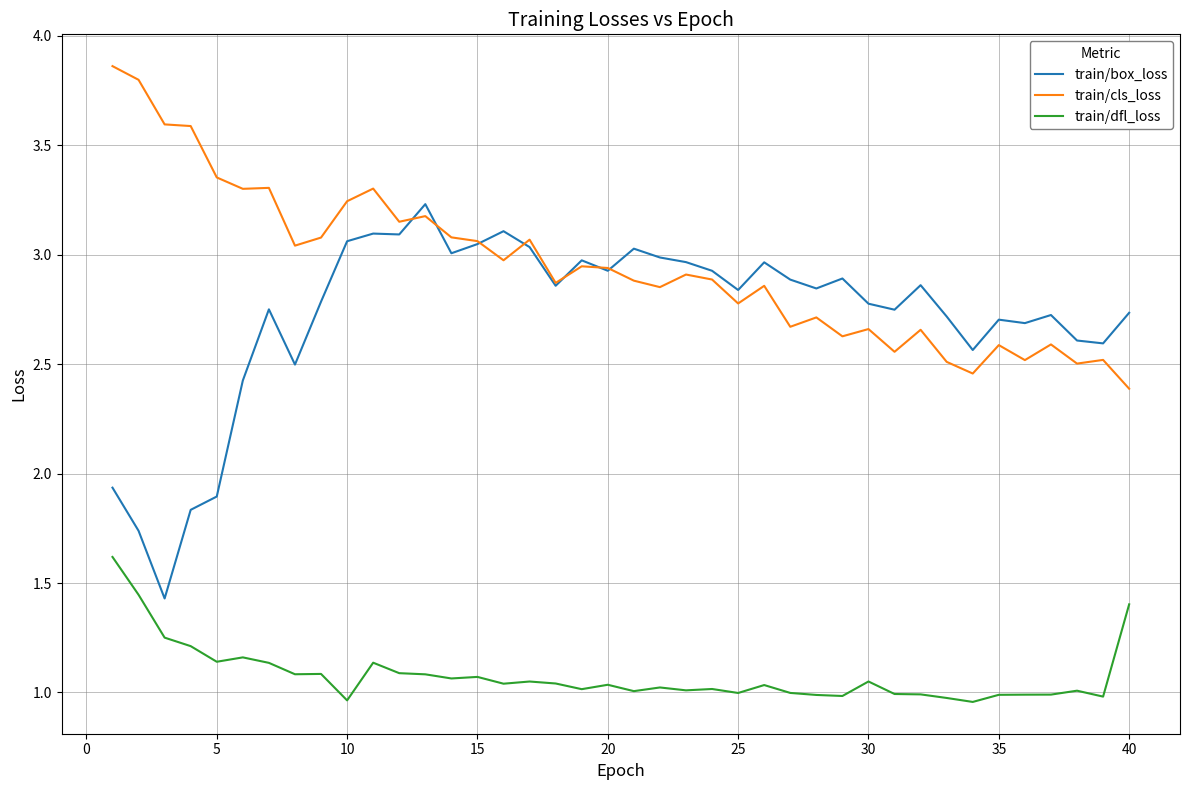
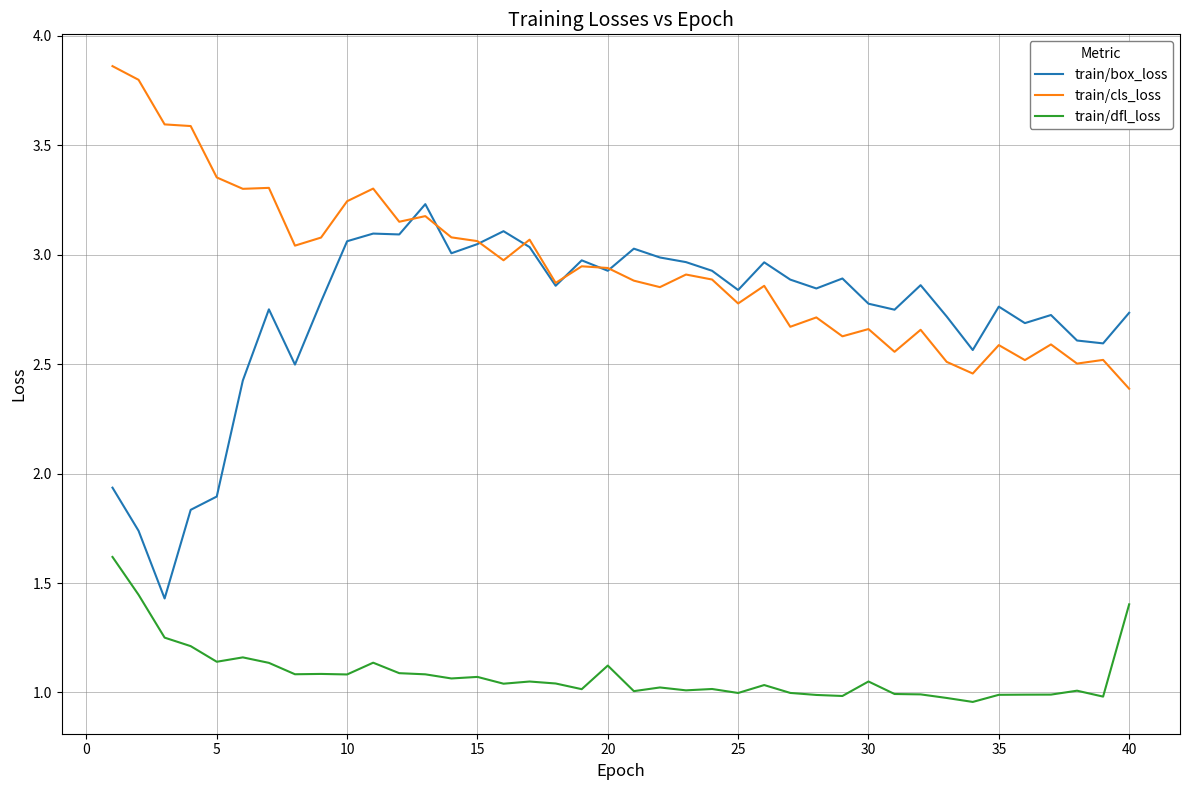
train/dfl_loss, 10: 0.96 -> 1.08
train/dfl_loss, 20: 1.04 -> 1.12
train/box_loss, 35: 2.70 -> 2.76
